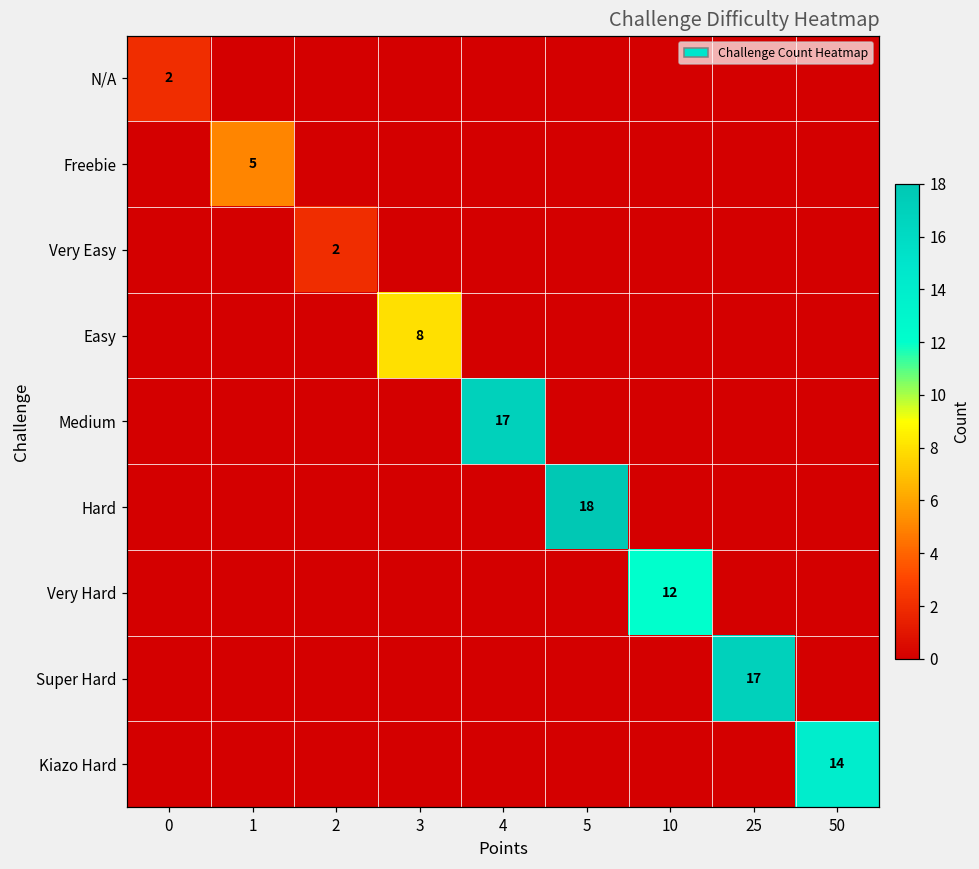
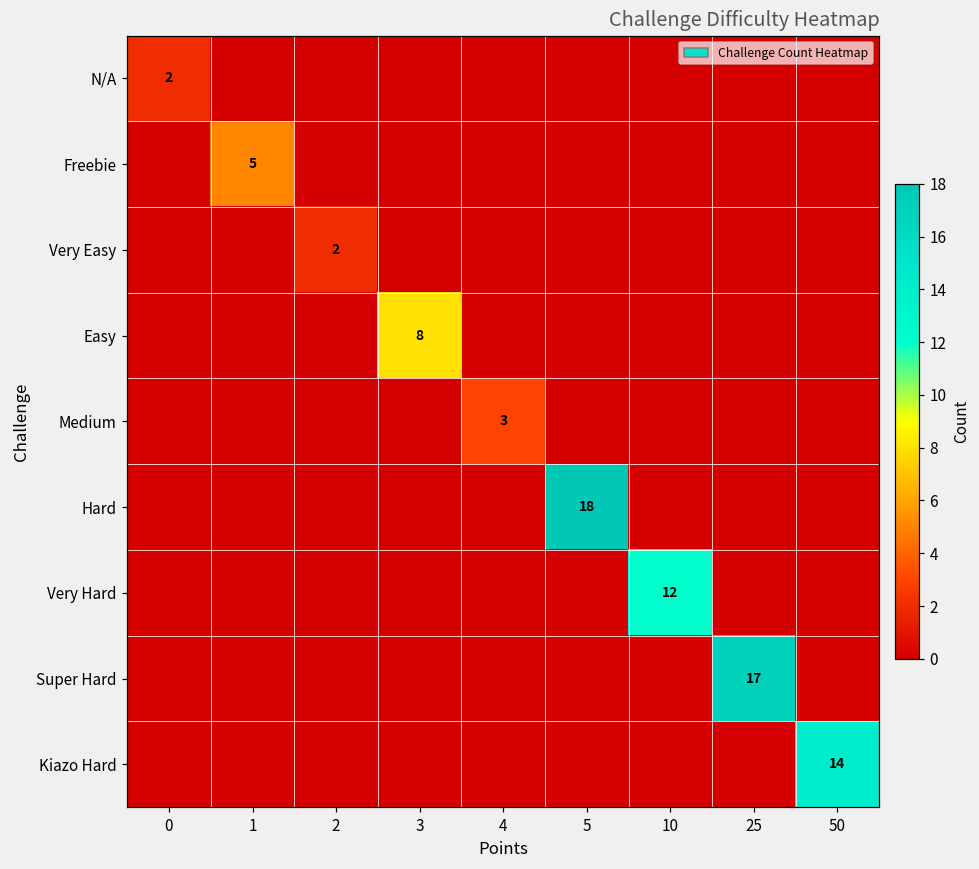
Medium, 4: 17 -> 3
